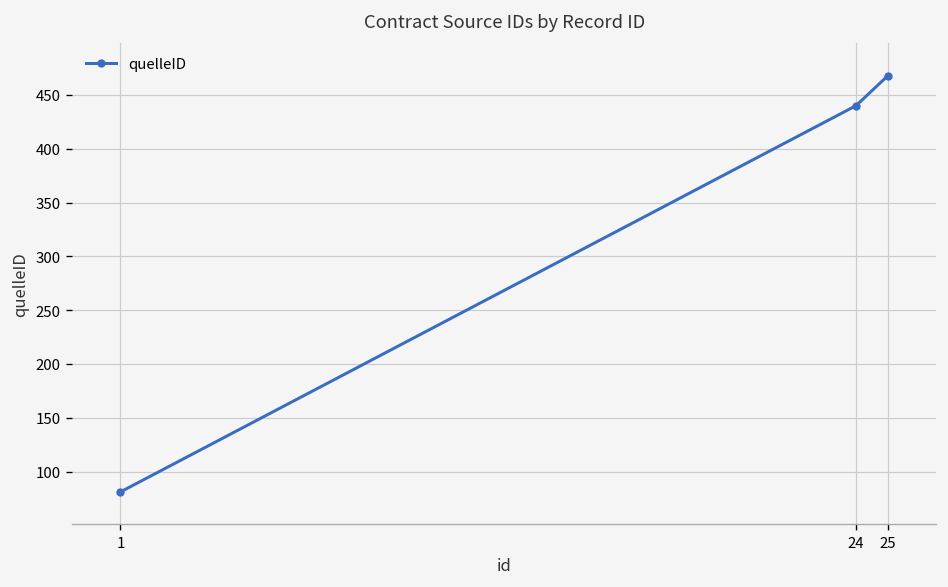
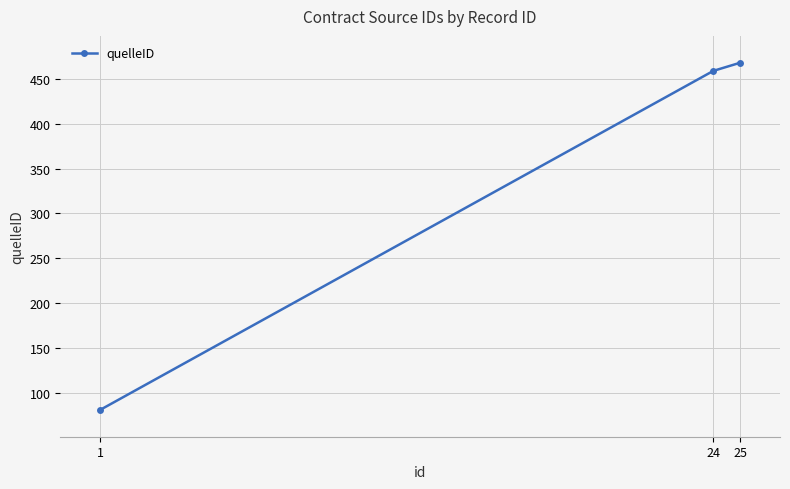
24: 440 -> 460
